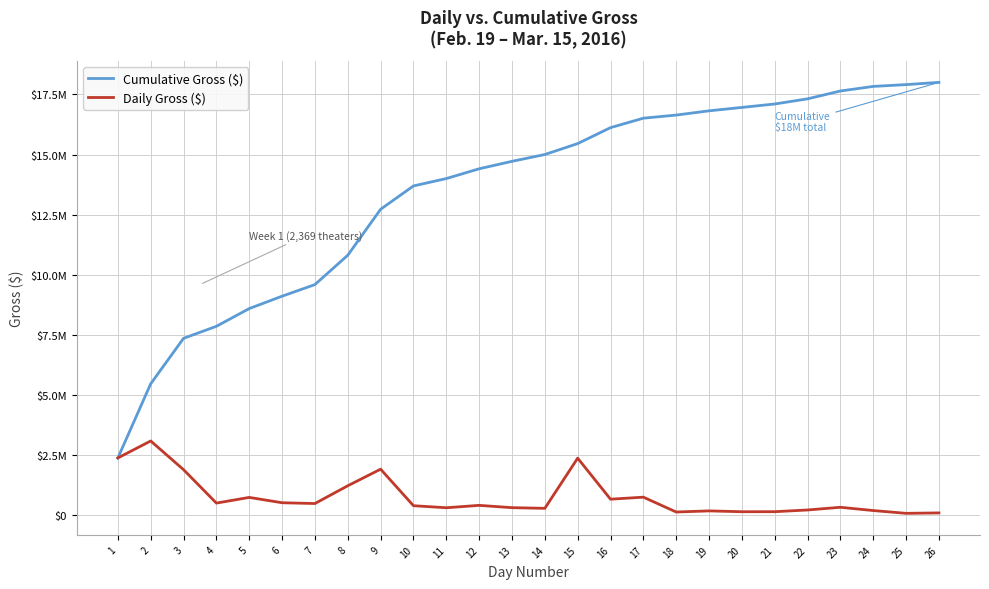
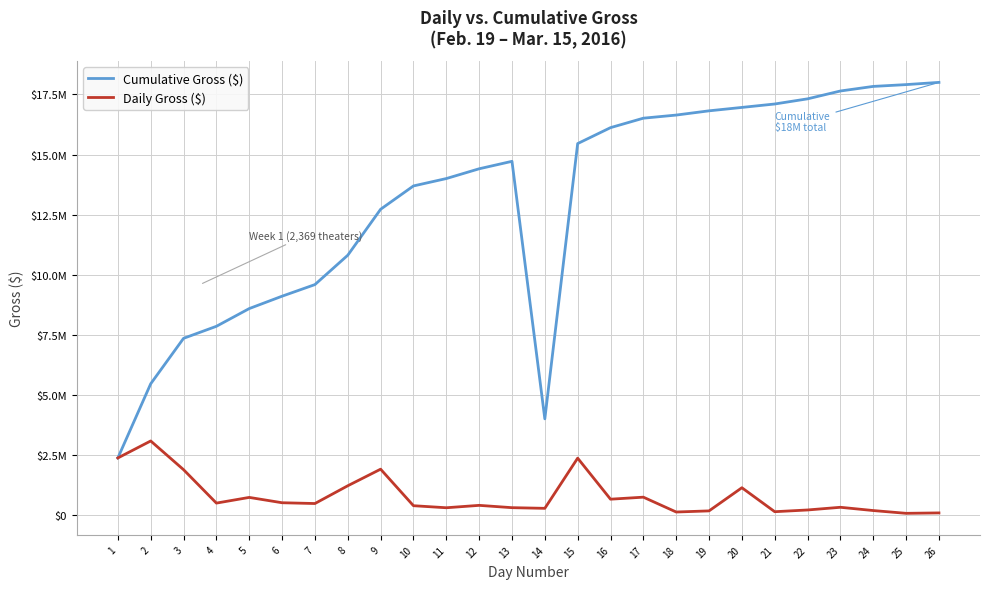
Cumulative Gross ($), 14: $15000000 -> $4000000
Daily Gross ($), 20: $100000 -> $1100000
